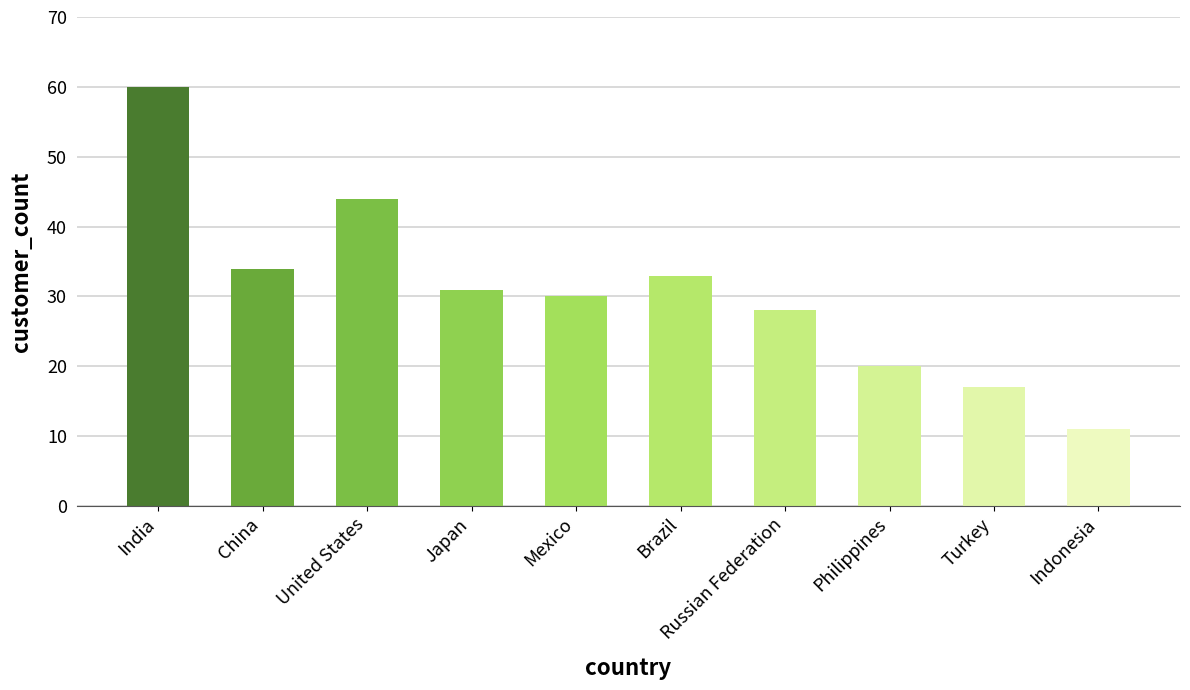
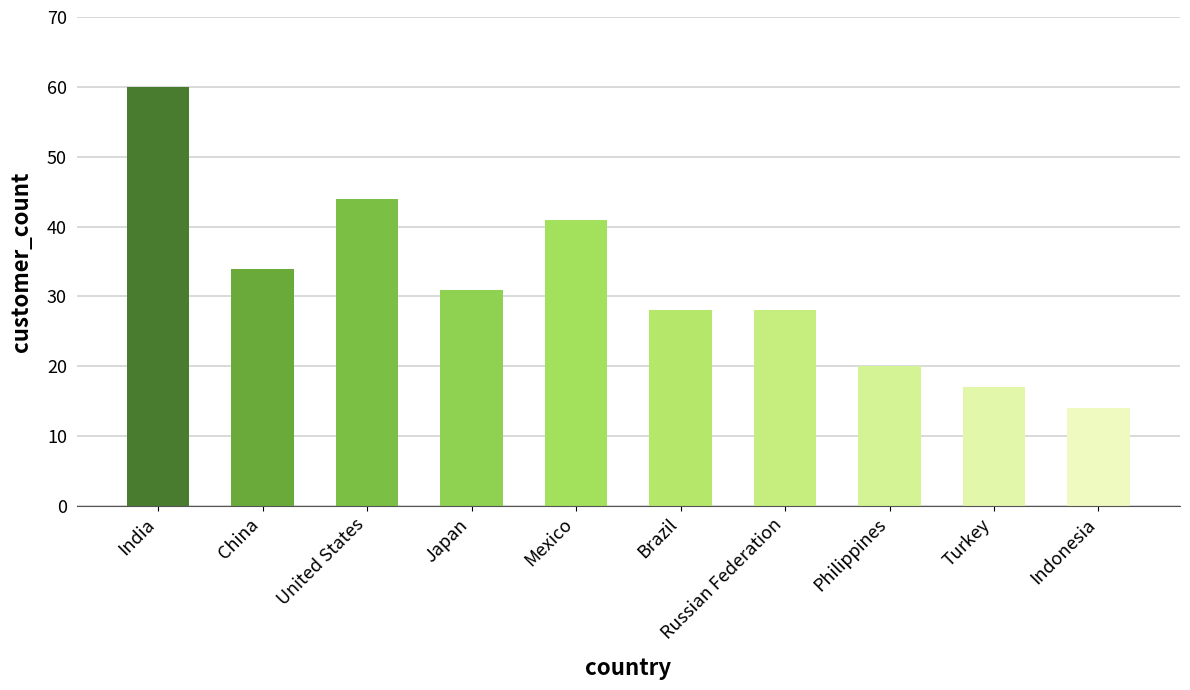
Mexico: 30 -> 41
Brazil: 33 -> 28
Indonesia: 11 -> 14
